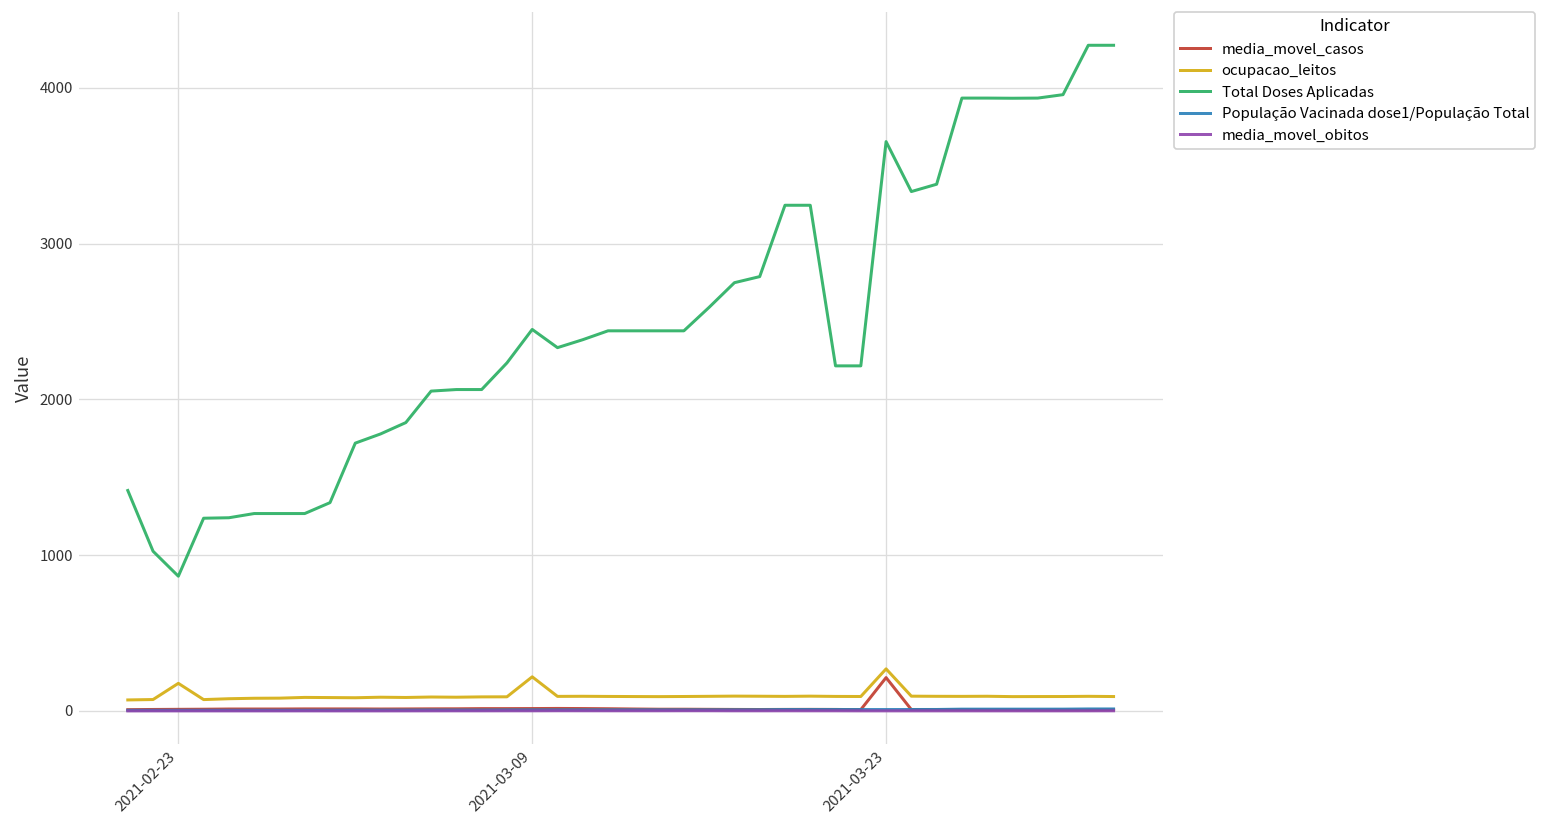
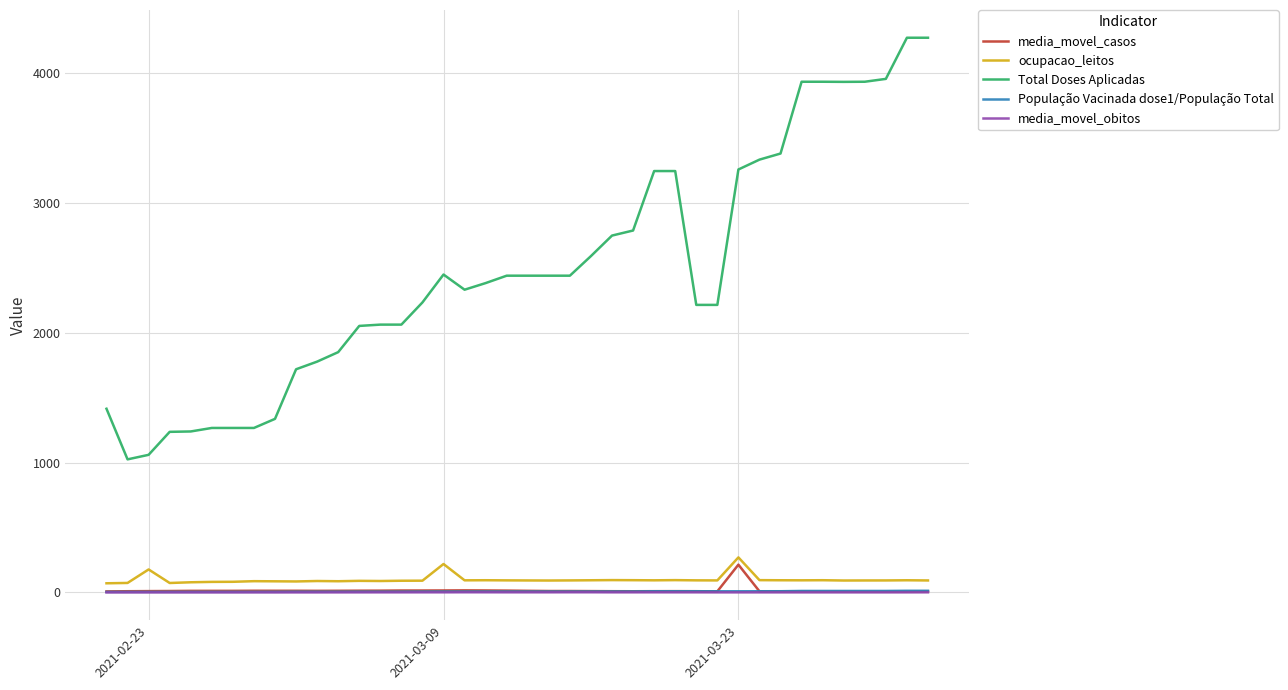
Total Doses Aplicadas, 2021-02-23: 860 -> 1060
Total Doses Aplicadas, 2021-03-23: 3650 -> 3260
